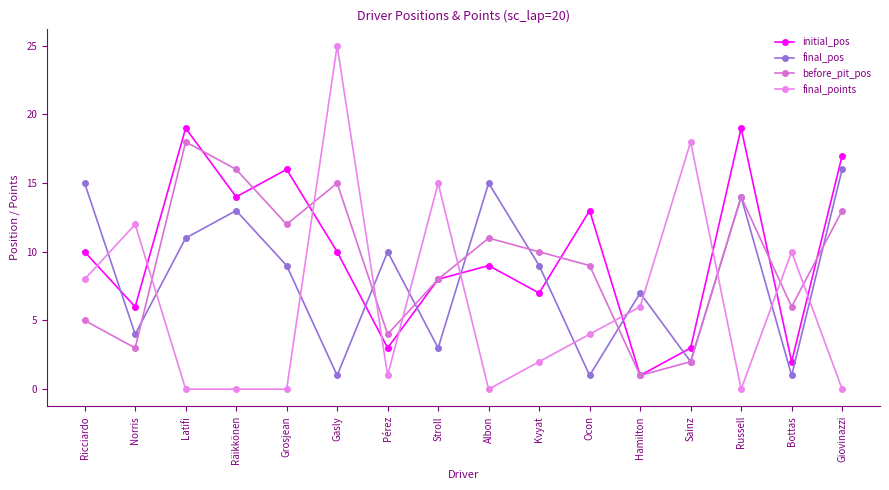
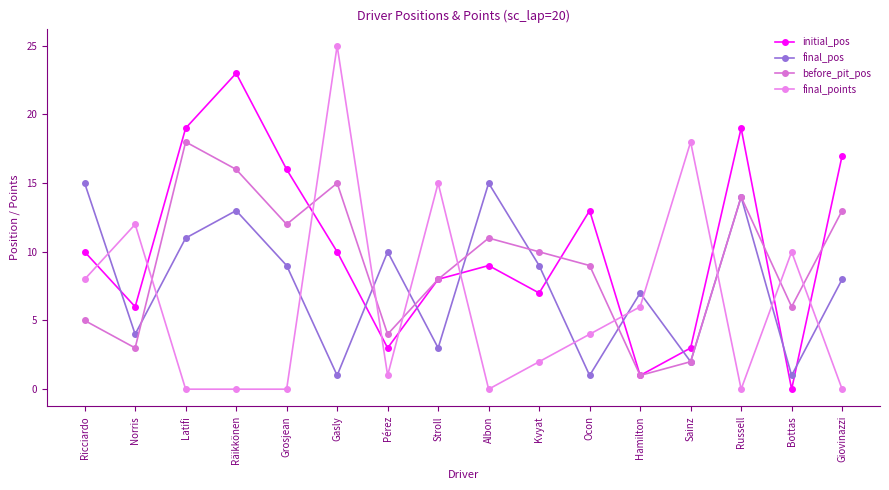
initial_pos, Räikkönen: 14 -> 23
initial_pos, Bottas: 2 -> 0
final_pos, Giovinazzi: 16 -> 8
